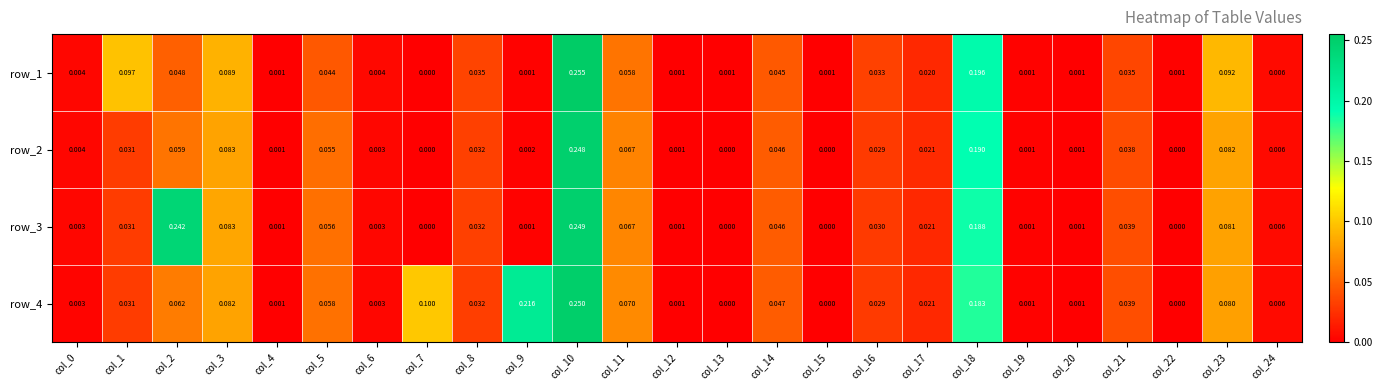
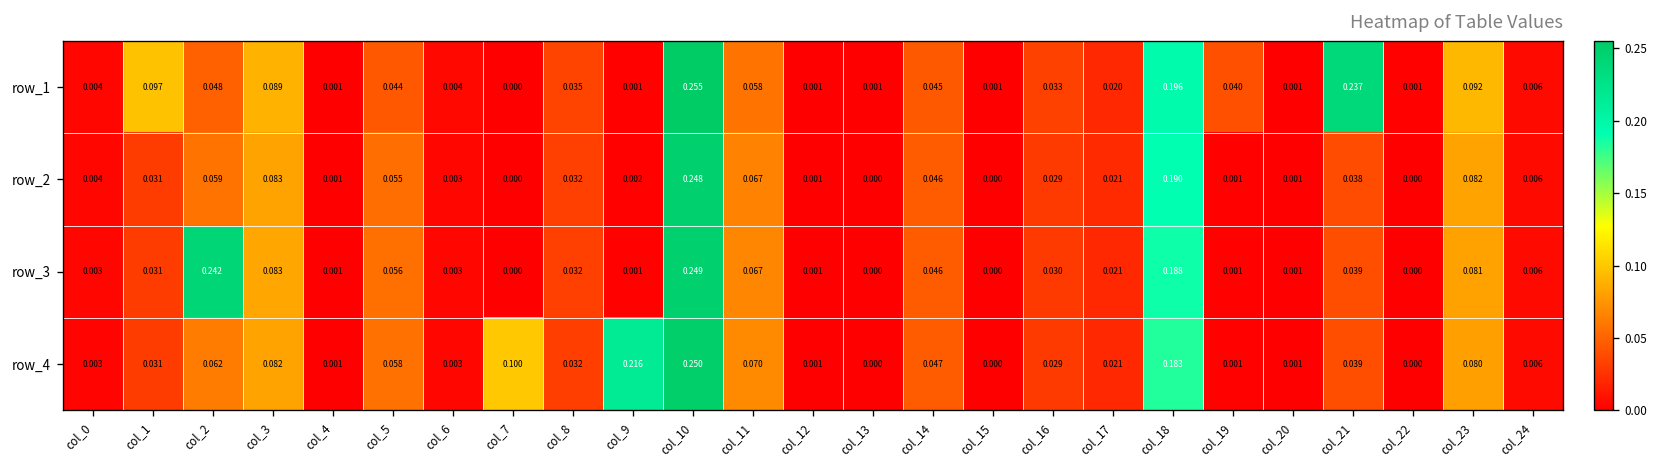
row_1, col_19: 0.001 -> 0.040
row_1, col_21: 0.035 -> 0.237
